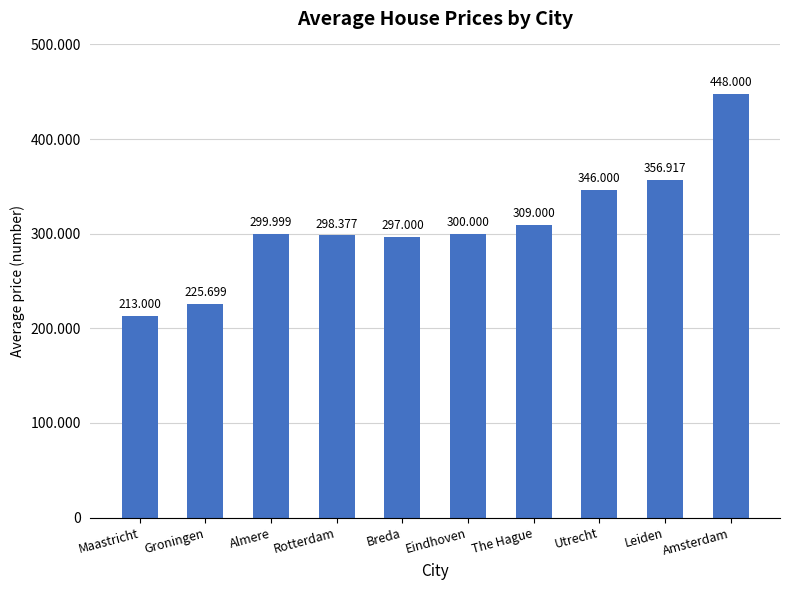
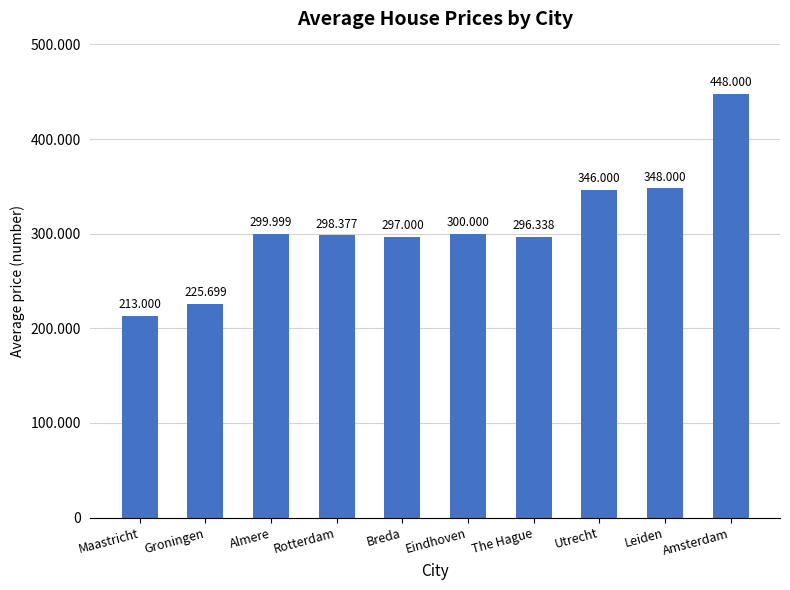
The Hague: 309.000 -> 296.338
Leiden: 356.917 -> 348.000
